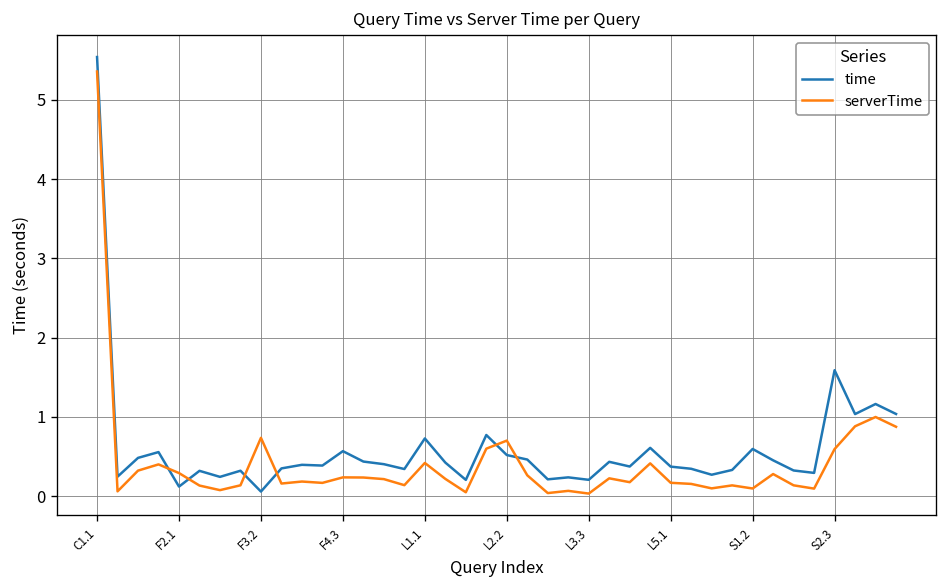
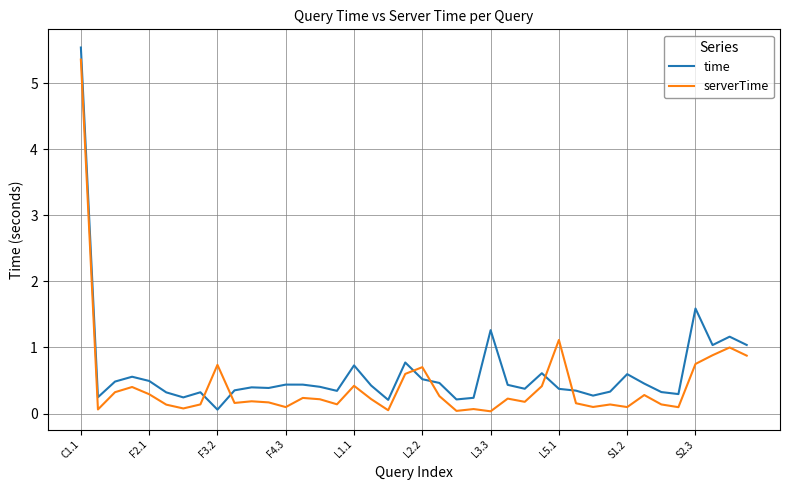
time, F2.1: 0.1 -> 0.5
time, F4.3: 0.6 -> 0.4
serverTime, F4.3: 0.2 -> 0.1
time, L3.3: 0.2 -> 1.3
serverTime, L5.1: 0.2 -> 1.1
serverTime, S2.3: 0.6 -> 0.8
